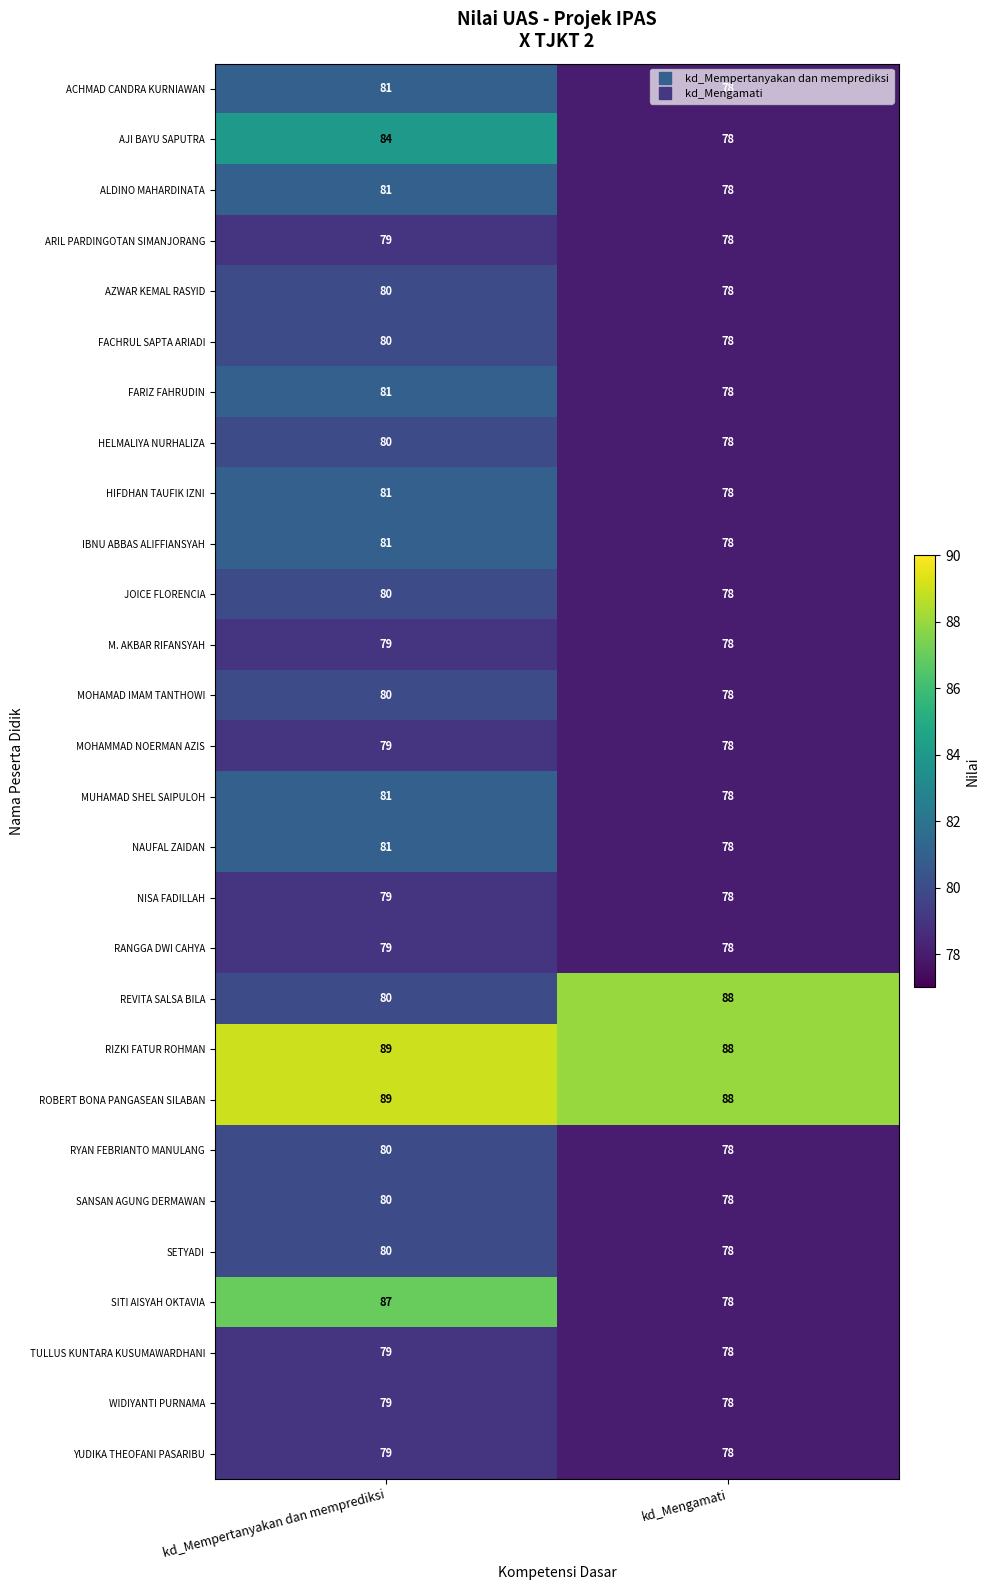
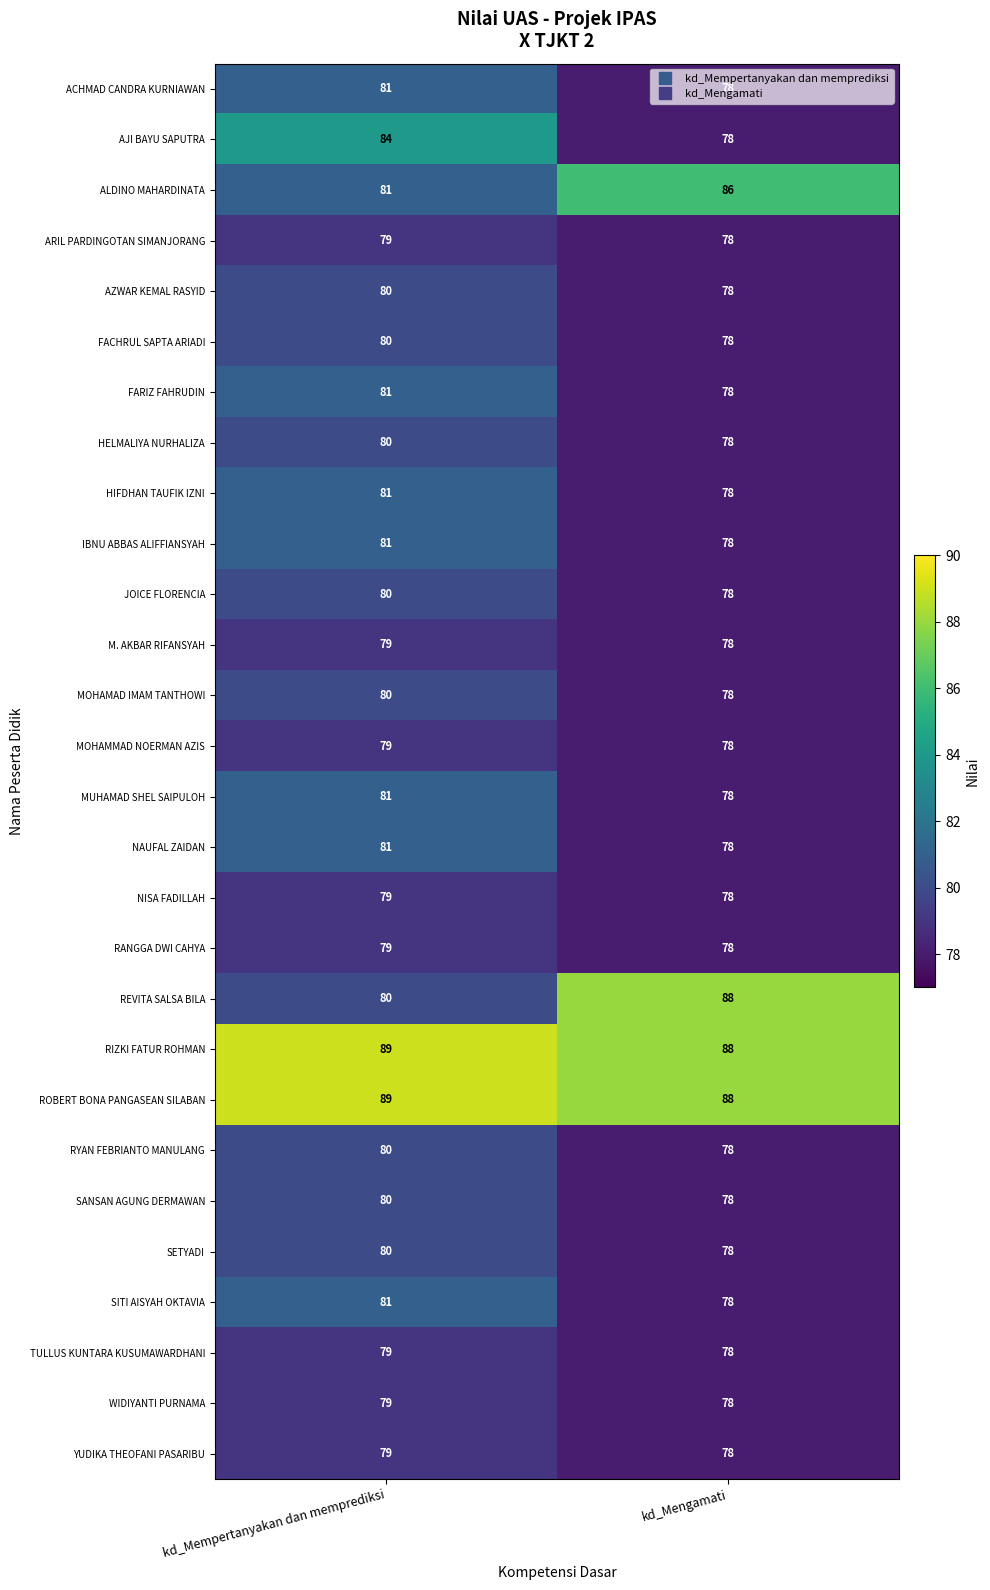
ALDINO MAHARDINATA, kd_Mengamati: 78 -> 86
SITI AISYAH OKTAVIA, kd_Mempertanyakan dan memprediksi: 87 -> 81
